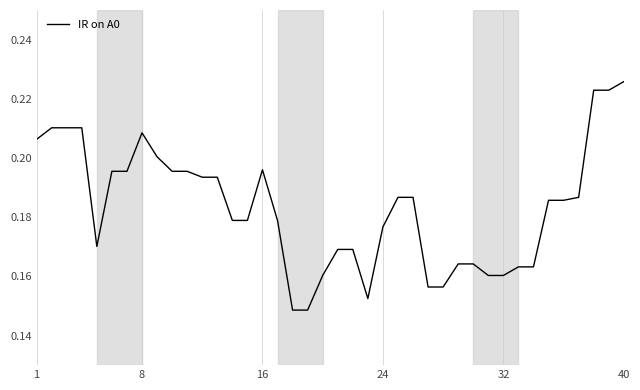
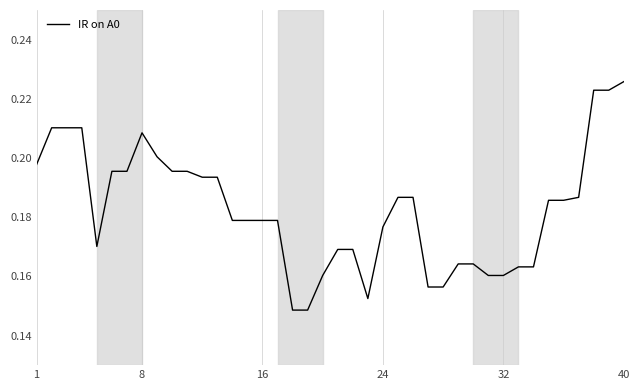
1: 0.206 -> 0.198
16: 0.196 -> 0.179
